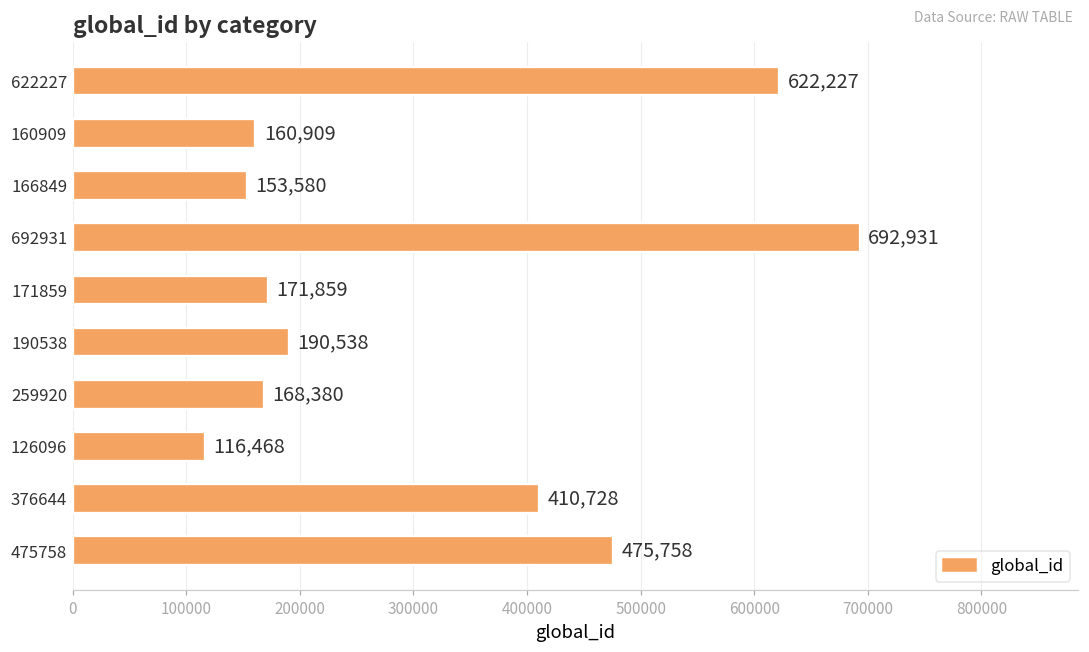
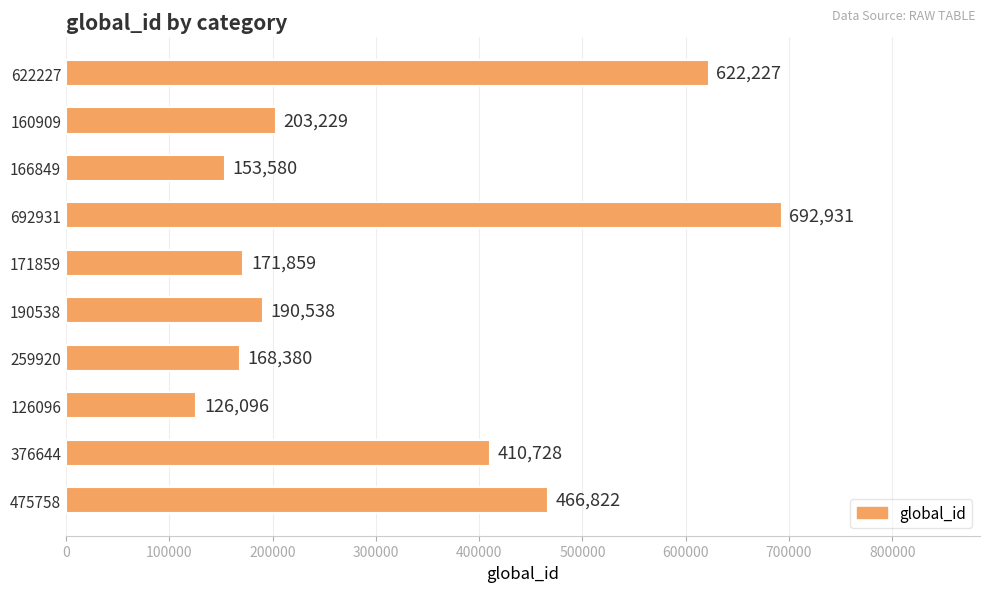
160909: 160,909 -> 203,229
126096: 116,468 -> 126,096
475758: 475,758 -> 466,822
